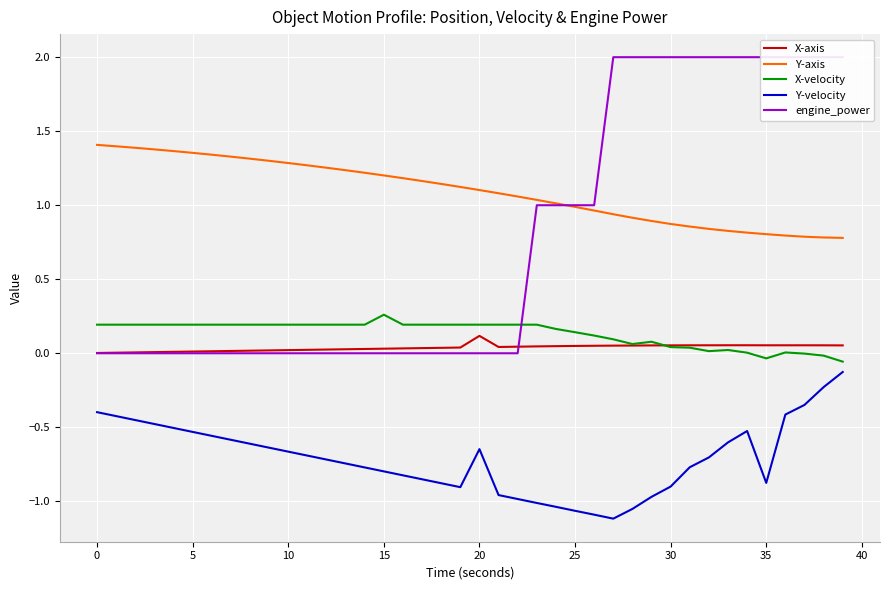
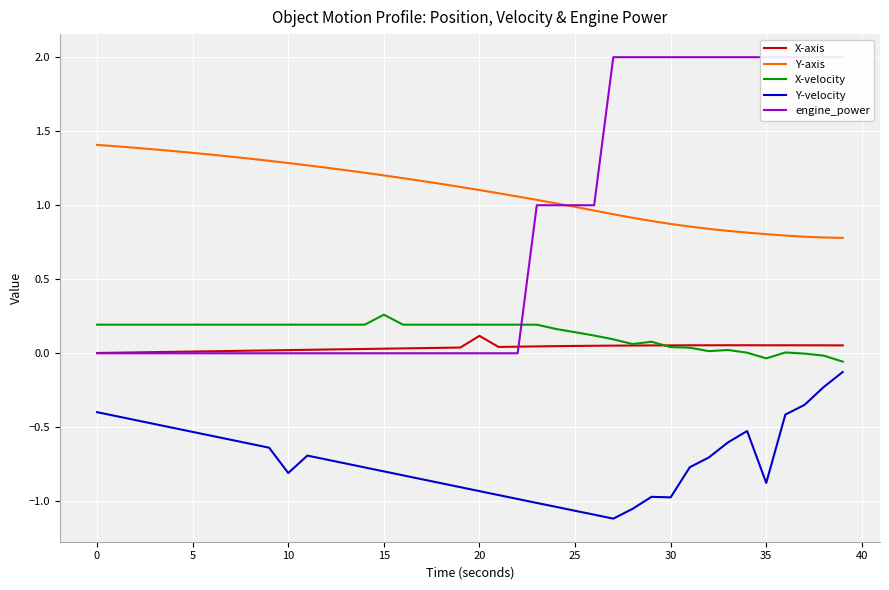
Y-velocity, 10: -0.66 -> -0.81
Y-velocity, 20: -0.65 -> -0.93
Y-velocity, 30: -0.90 -> -0.97
